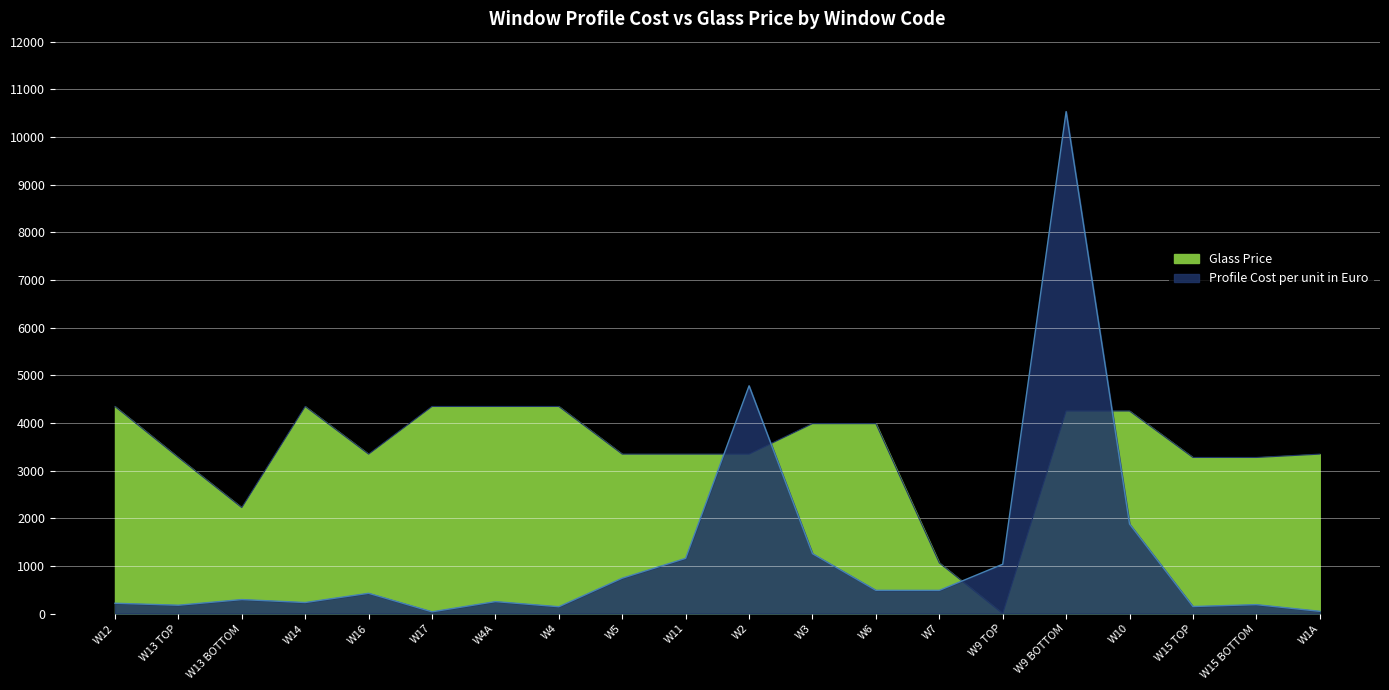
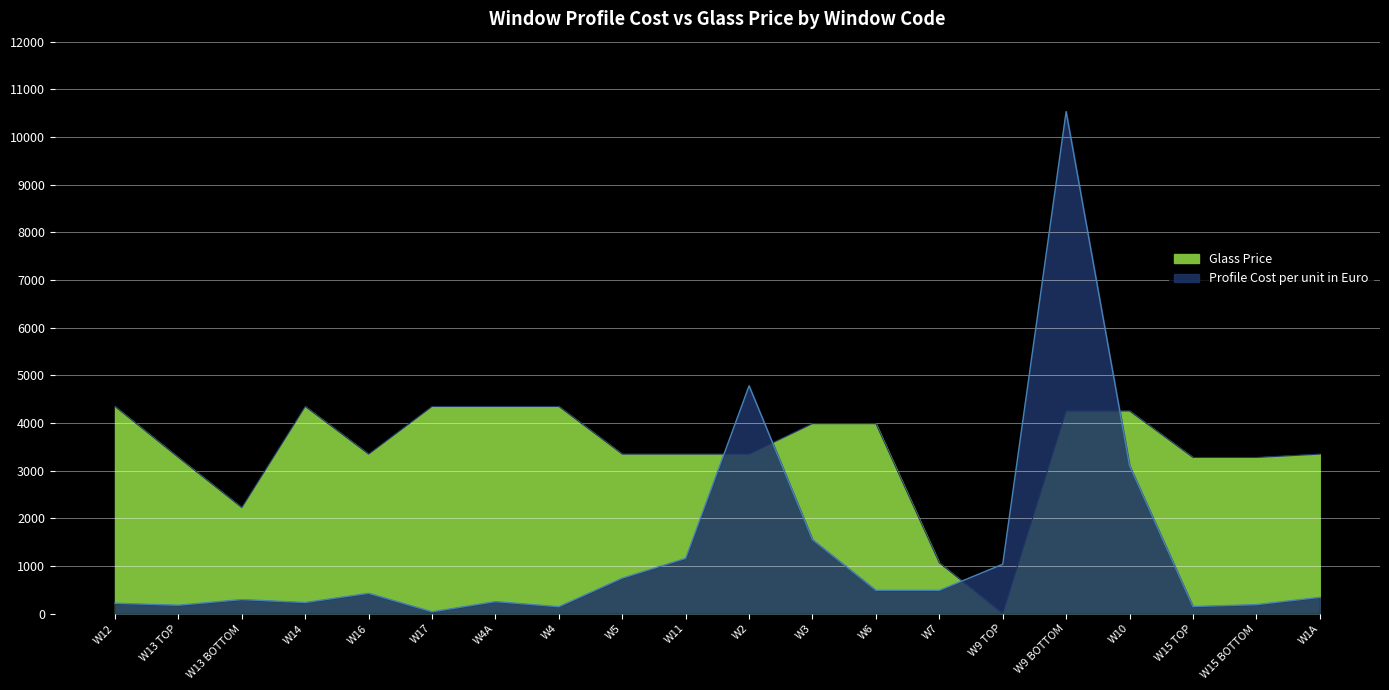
Profile Cost per unit in Euro, W3: 1300 -> 1600
Profile Cost per unit in Euro, W10: 1900 -> 3100
Profile Cost per unit in Euro, W1A: 0 -> 300
